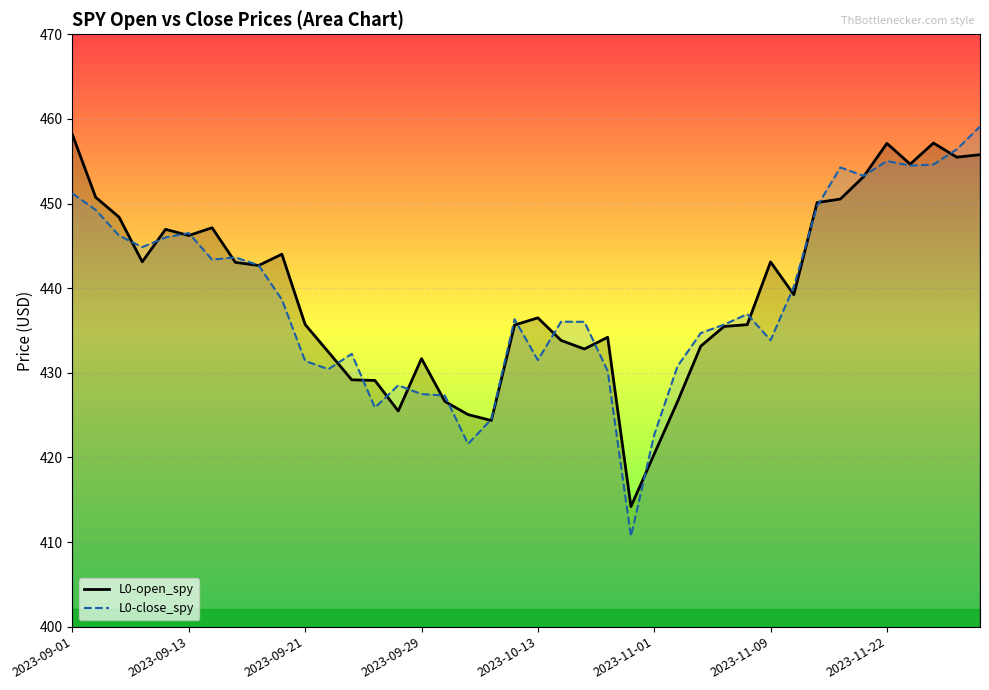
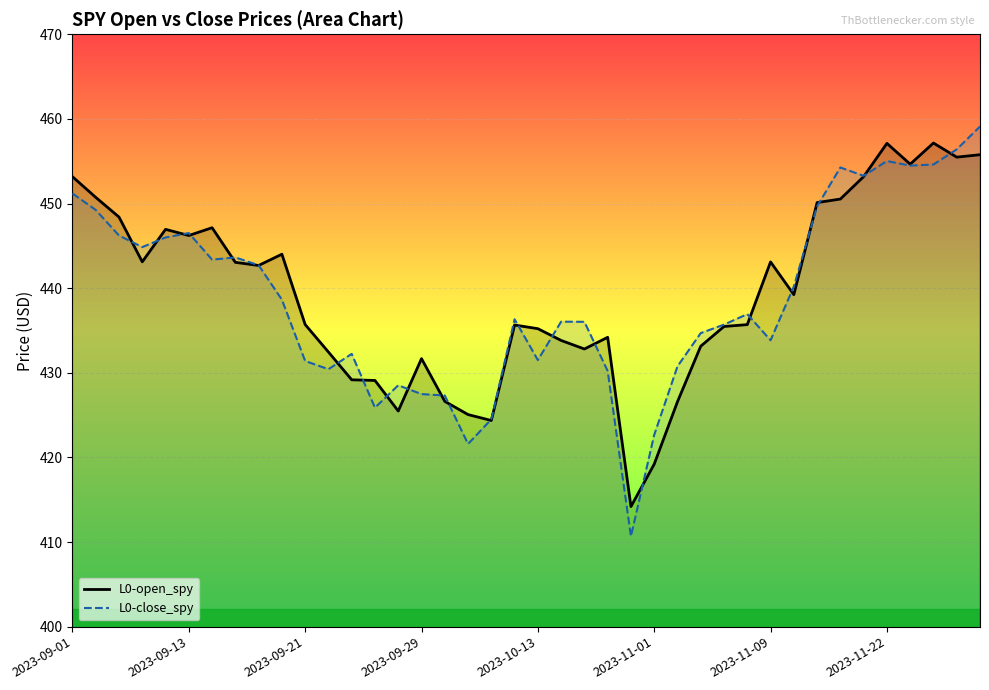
L0-open_spy, 2023-09-01: 458 -> 453
L0-open_spy, 2023-10-13: 436 -> 435
L0-open_spy, 2023-11-01: 420 -> 419
